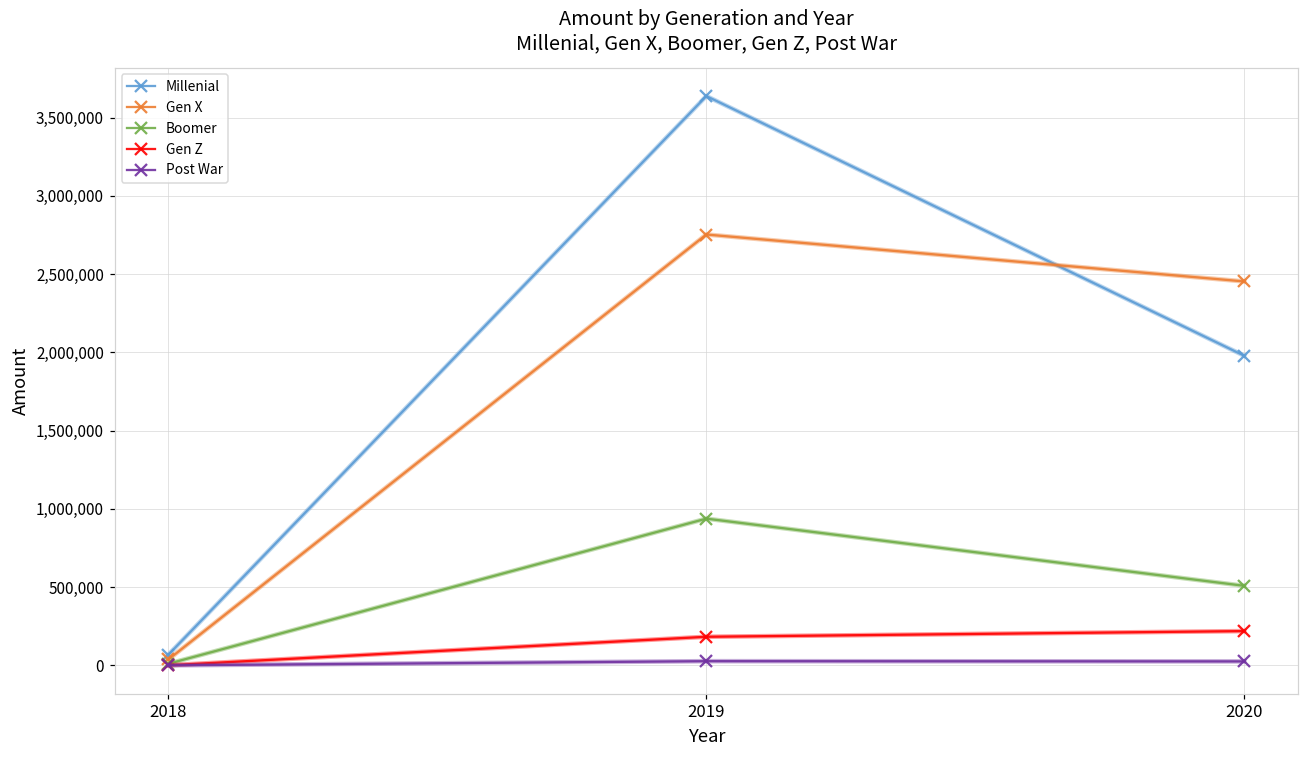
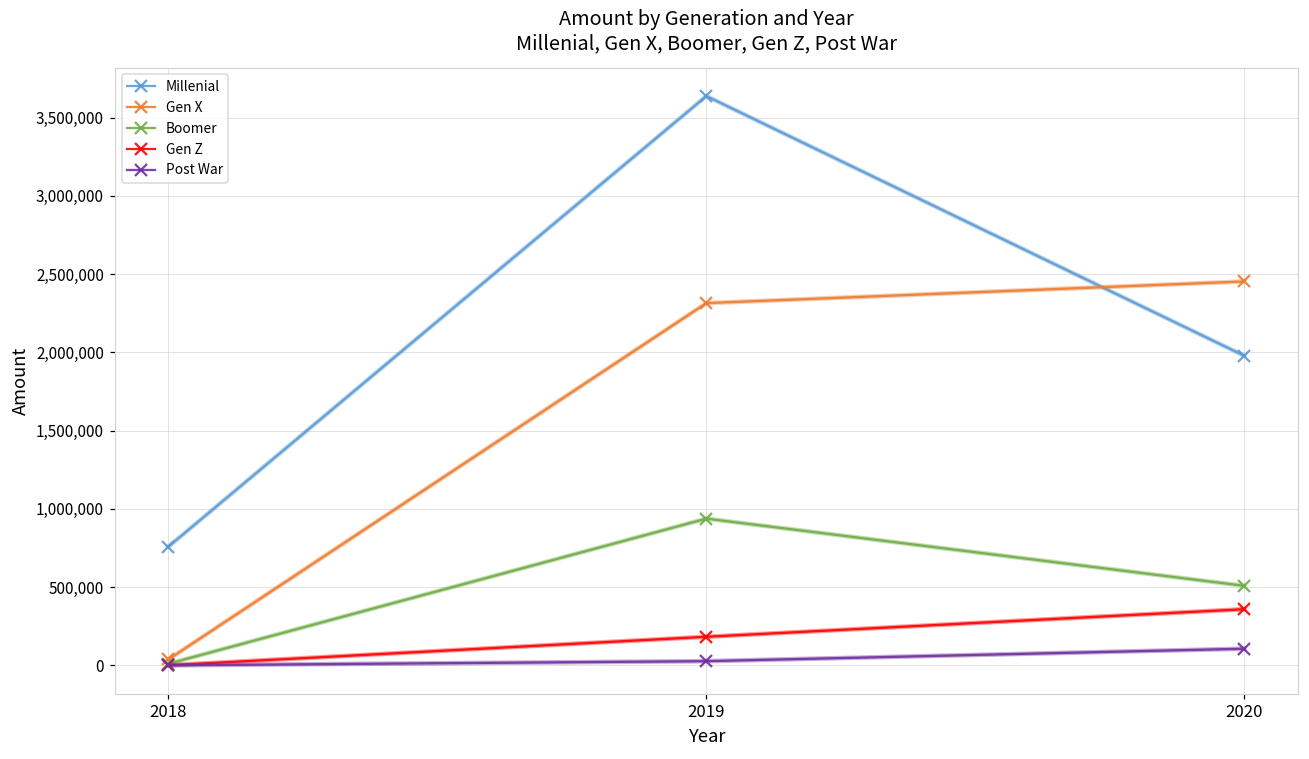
Millenial, 2018: 70,000 -> 760,000
Gen X, 2019: 2,750,000 -> 2,320,000
Gen Z, 2020: 220,000 -> 360,000
Post War, 2020: 30,000 -> 110,000
